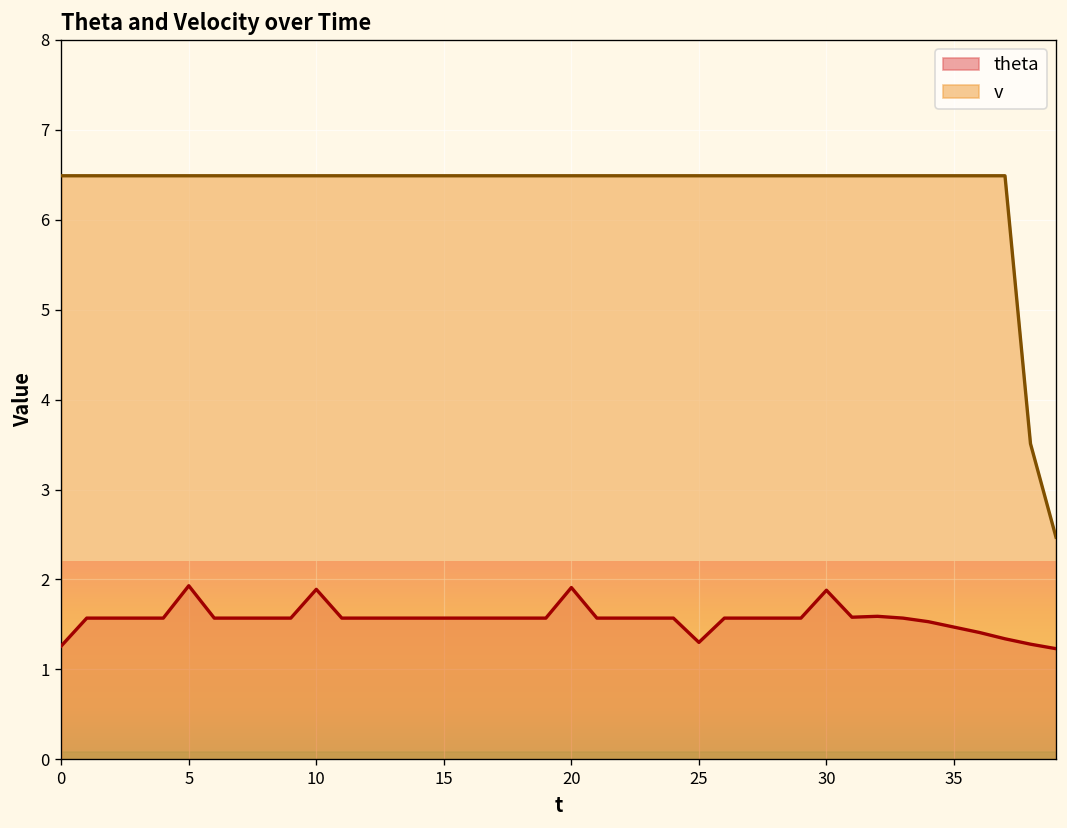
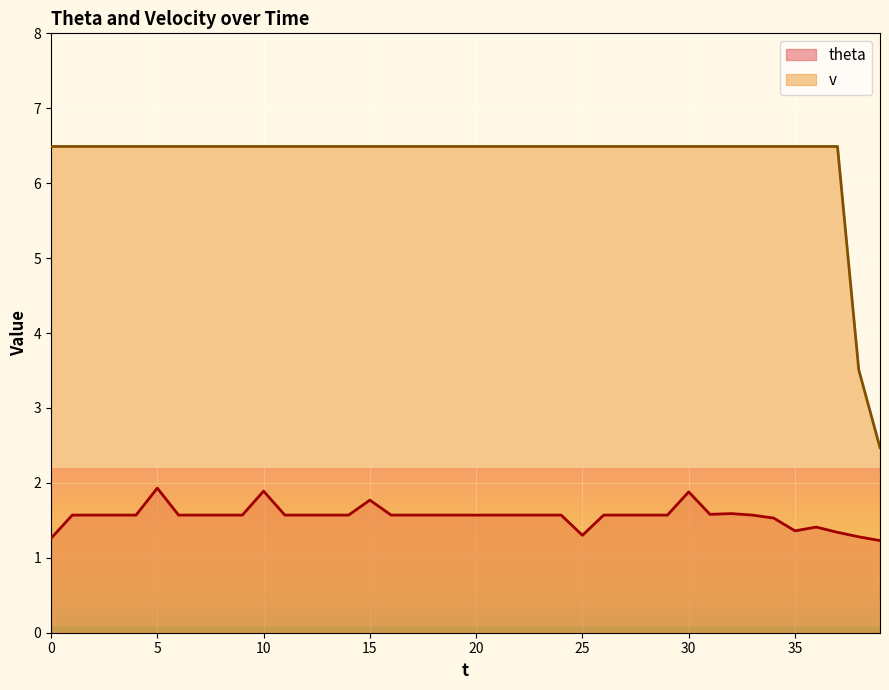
theta, 15: 1.6 -> 1.8
theta, 20: 1.9 -> 1.6
theta, 35: 1.5 -> 1.4
